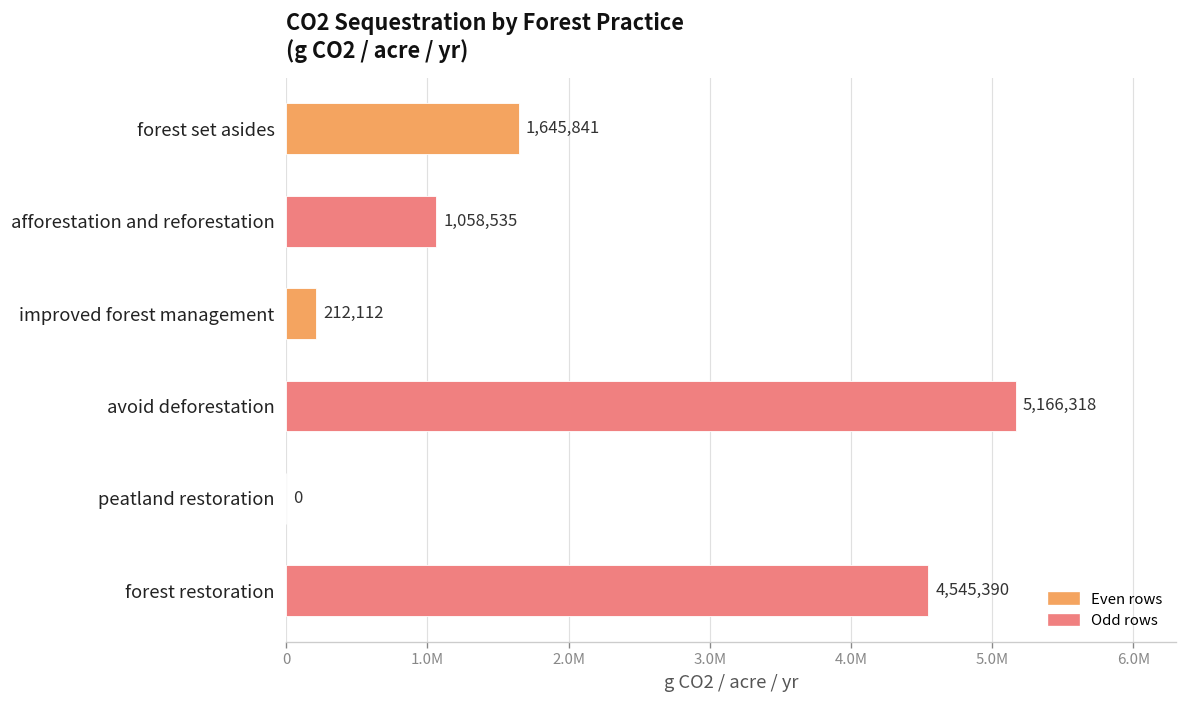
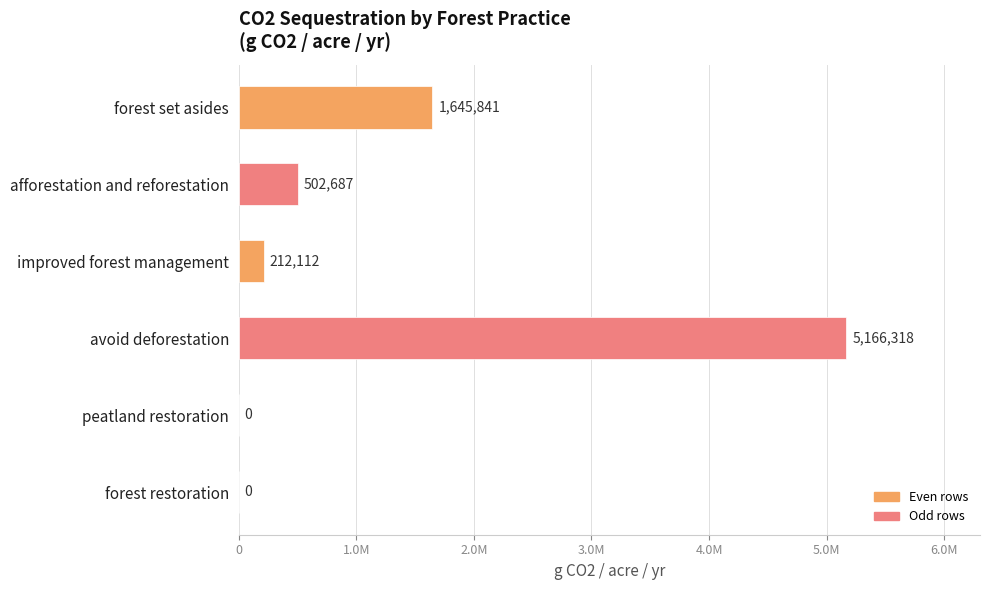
afforestation and reforestation: 1,058,535 -> 502,687
forest restoration: 4,545,390 -> 0
